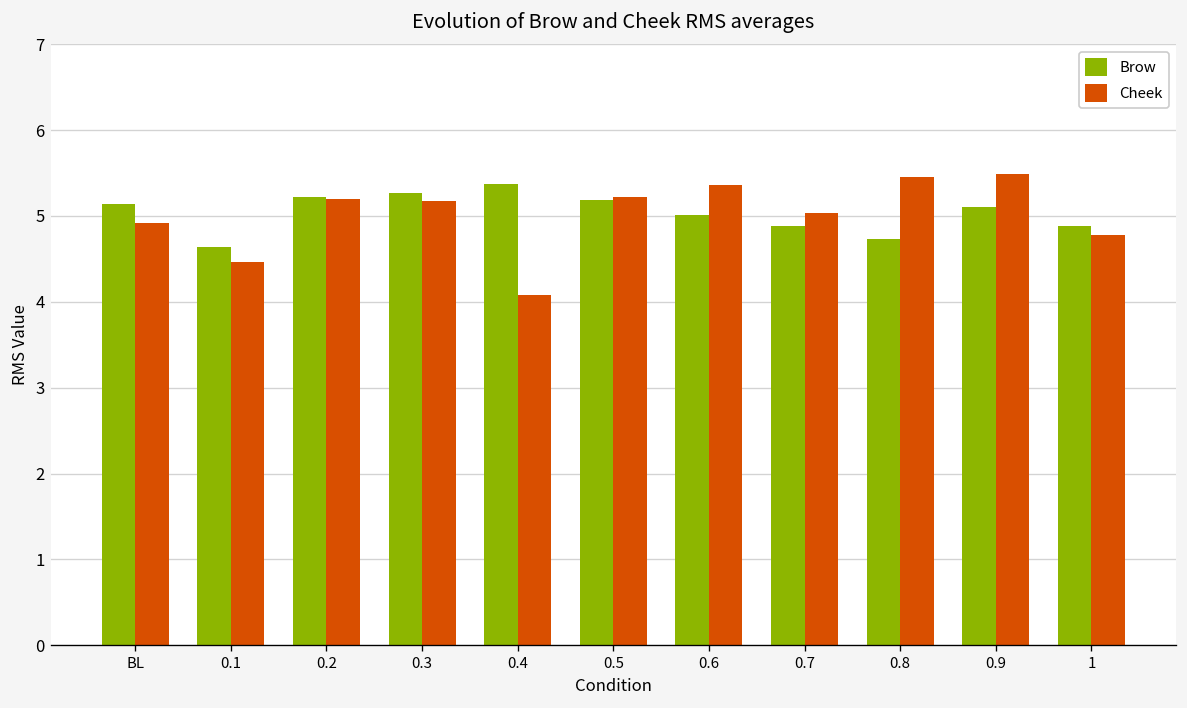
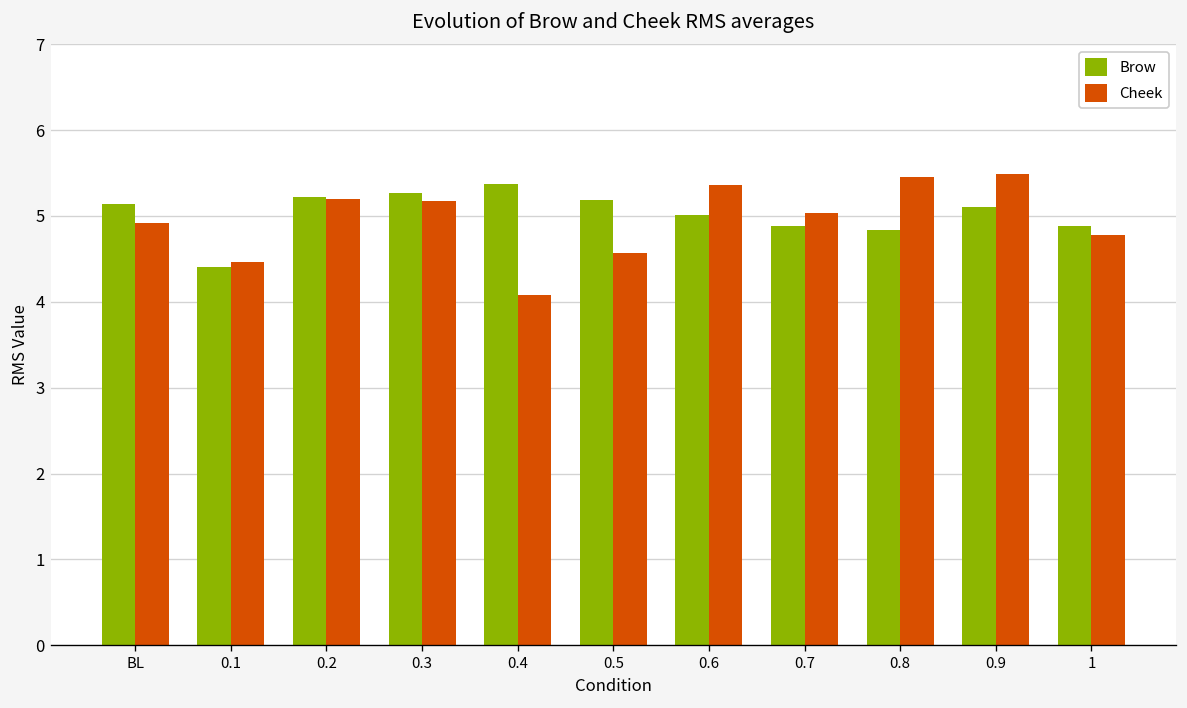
Brow, 0.1: 4.6 -> 4.4
Cheek, 0.5: 5.2 -> 4.6
Brow, 0.8: 4.7 -> 4.8
